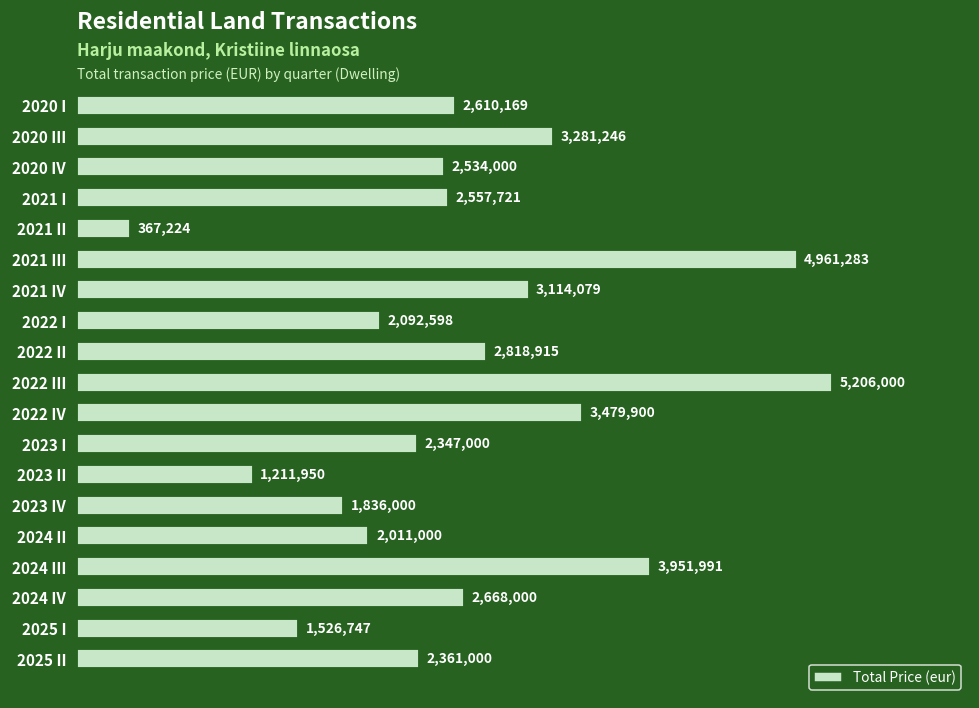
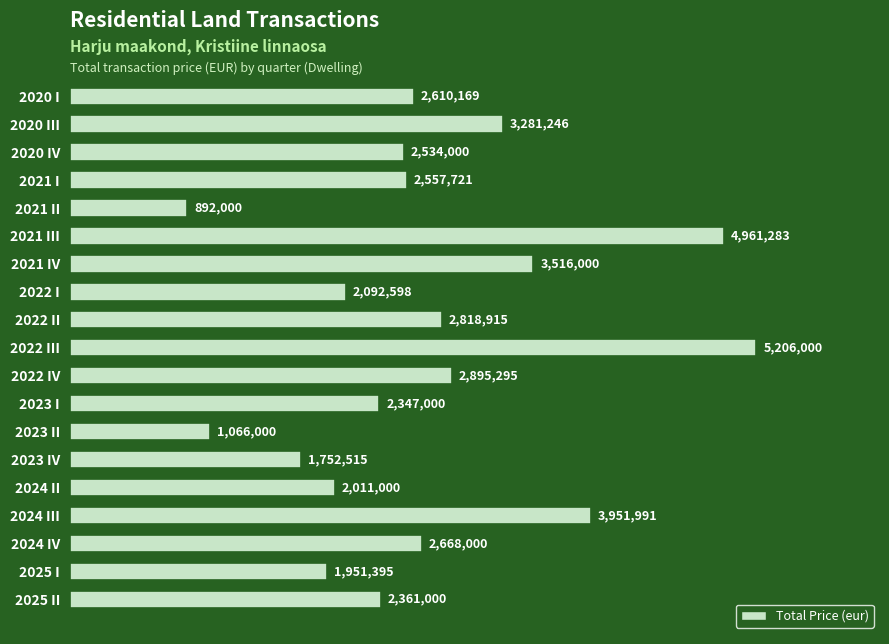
2021 II: 367,224 -> 892,000
2021 IV: 3,114,079 -> 3,516,000
2022 IV: 3,479,900 -> 2,895,295
2023 II: 1,211,950 -> 1,066,000
2023 IV: 1,836,000 -> 1,752,515
2025 I: 1,526,747 -> 1,951,395
